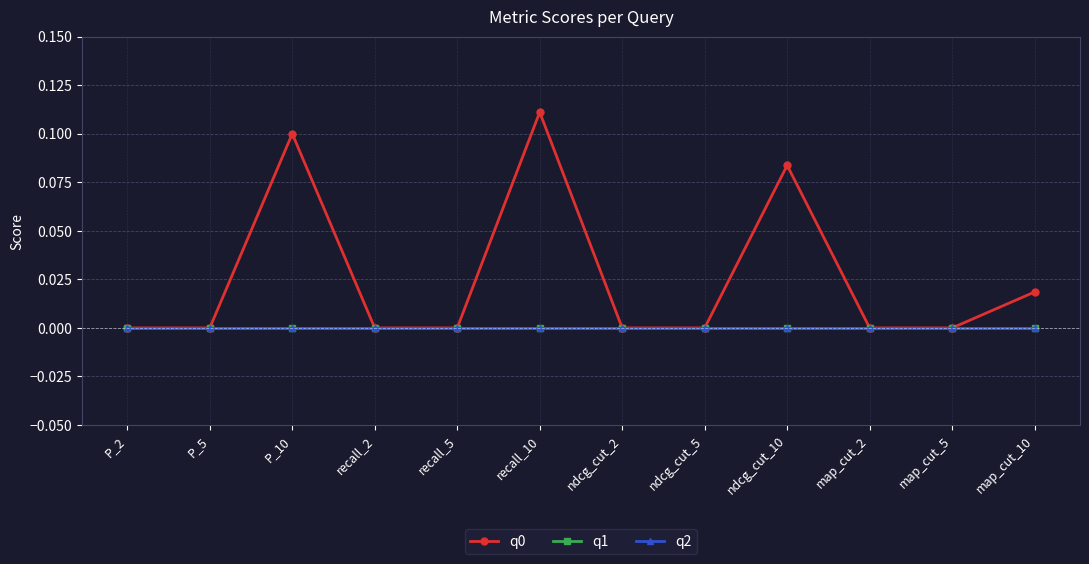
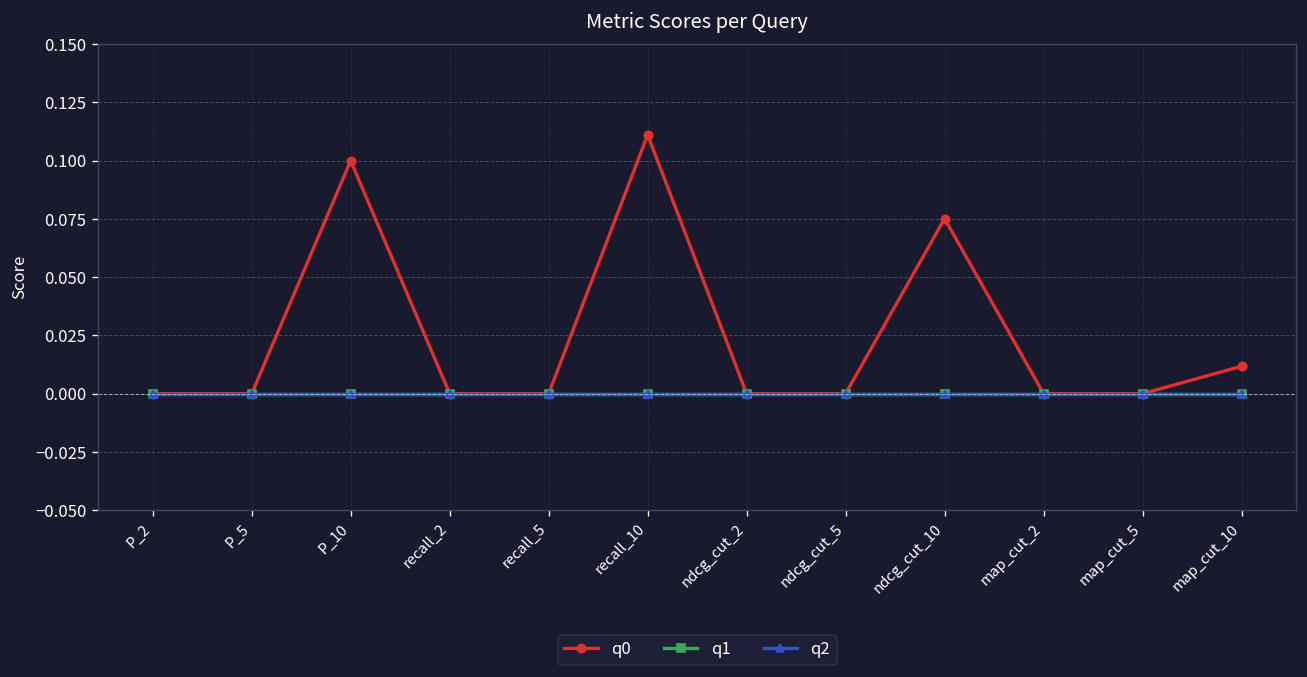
q0, ndcg_cut_10: 0.084 -> 0.075
q0, map_cut_10: 0.019 -> 0.012
